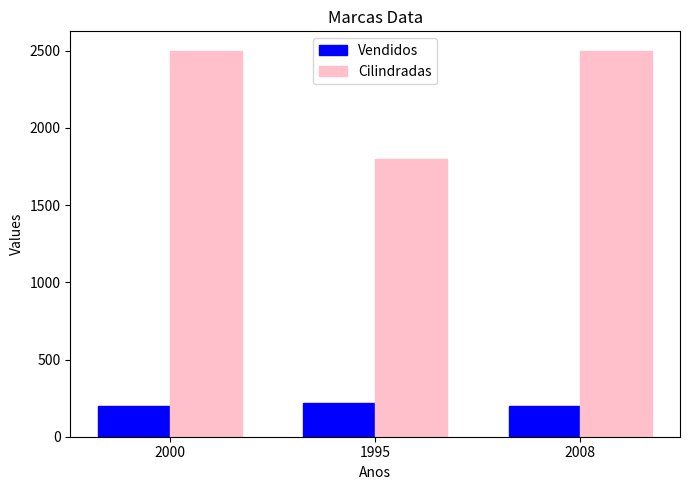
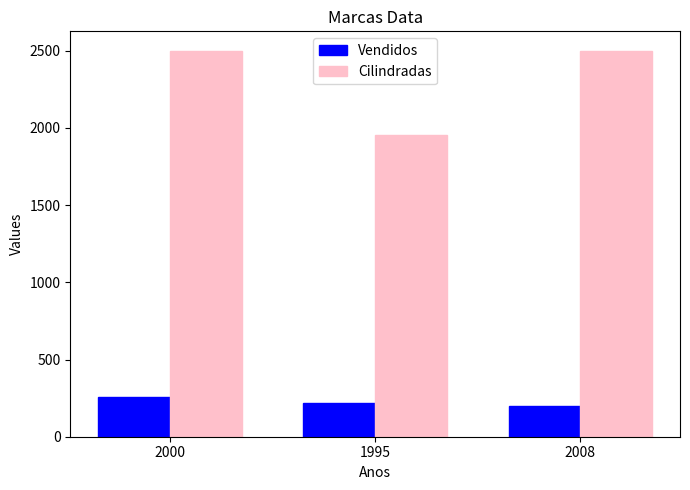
Vendidos, 2000: 200 -> 260
Cilindradas, 1995: 1800 -> 1950
